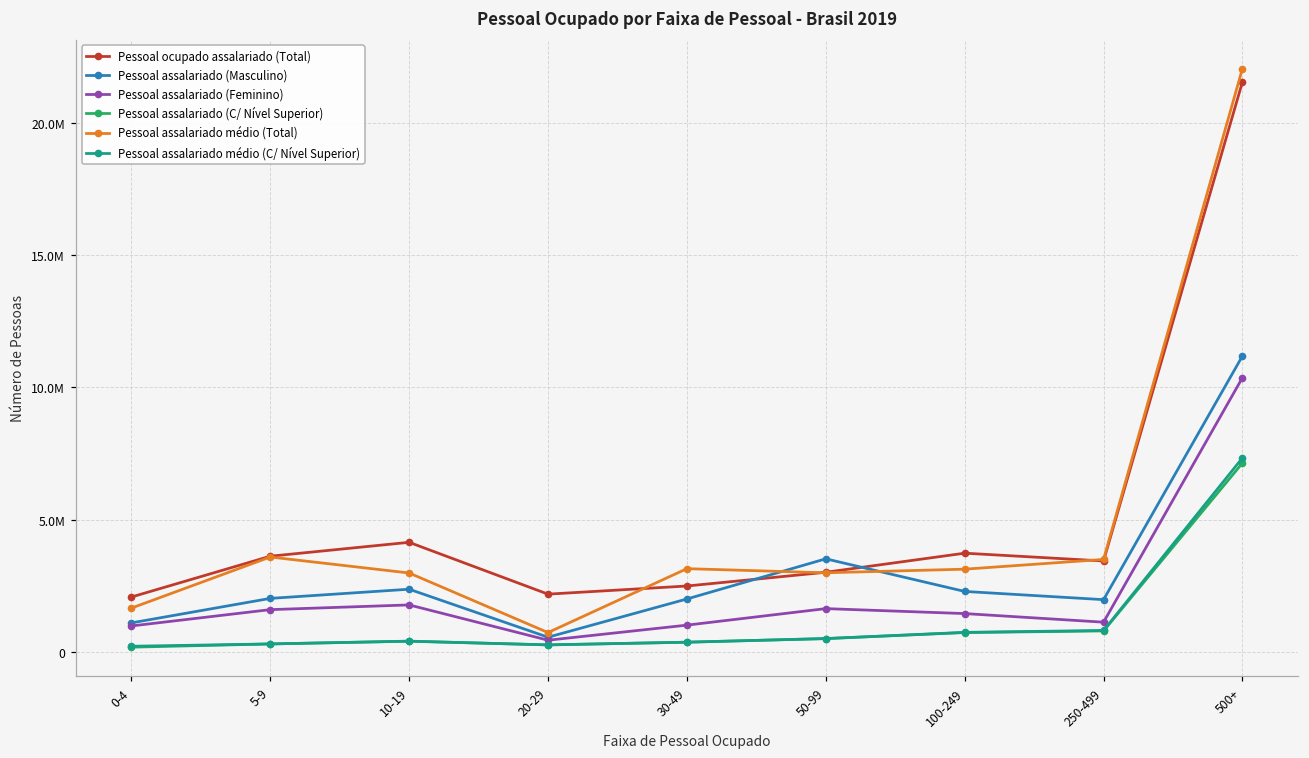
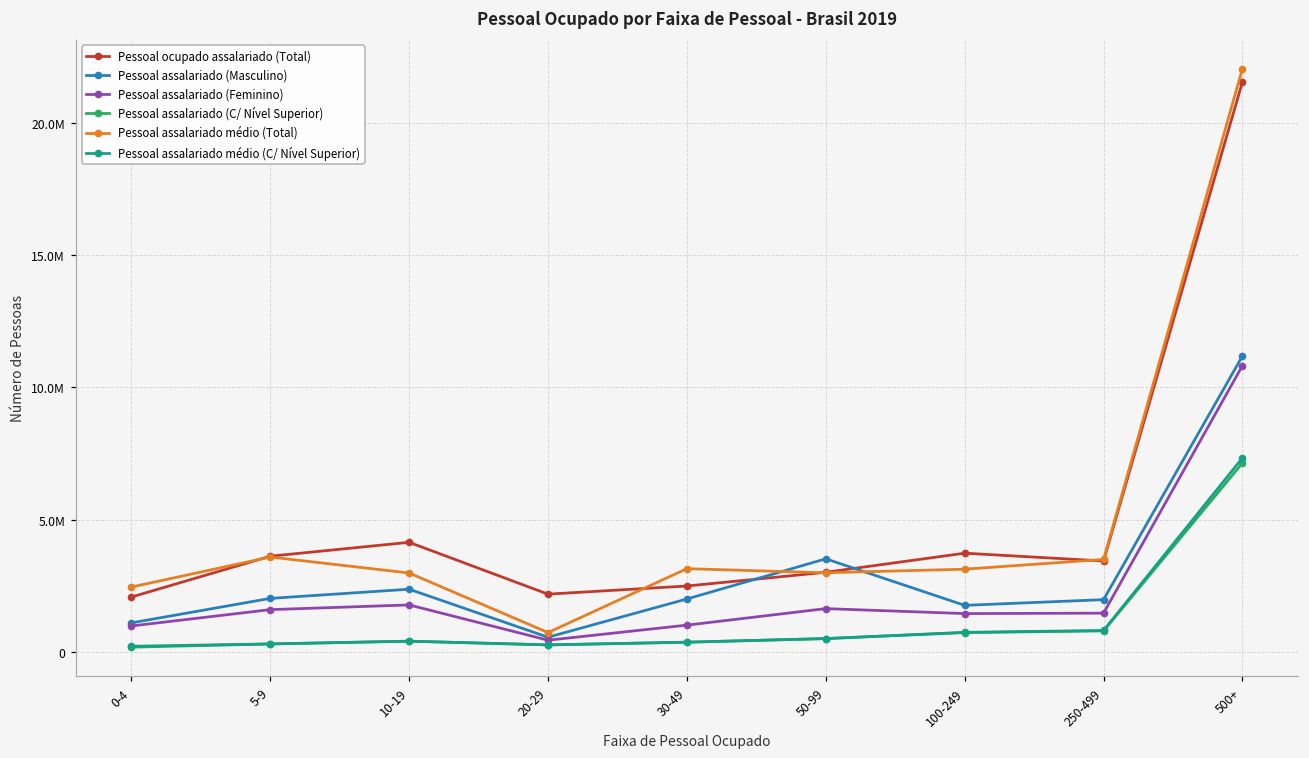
Pessoal assalariado médio (Total), 0-4: 1700000 -> 2400000
Pessoal assalariado (Masculino), 100-249: 2300000 -> 1800000
Pessoal assalariado (Feminino), 250-499: 1100000 -> 1500000
Pessoal assalariado (Feminino), 500+: 10400000 -> 10800000
